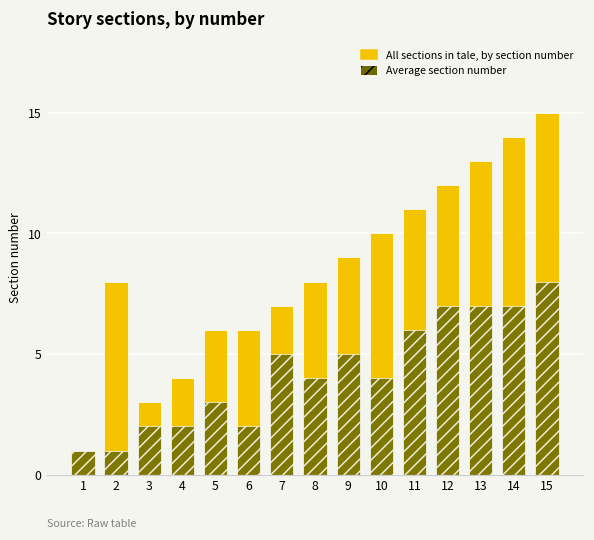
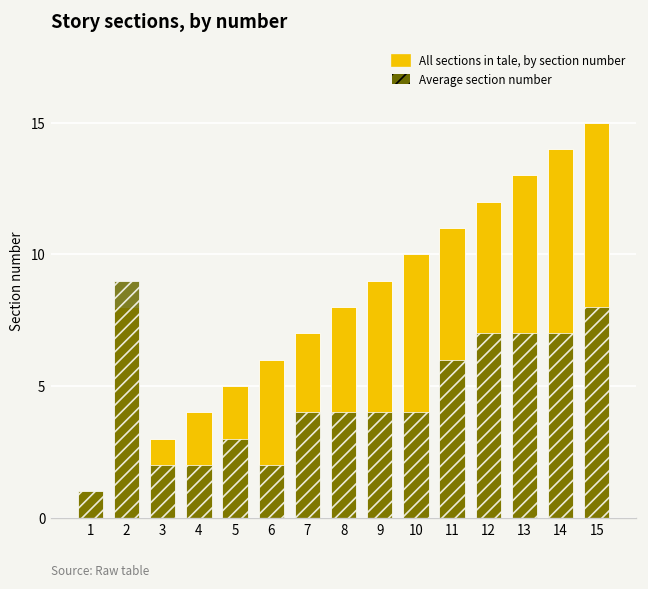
Average section number, 2: 1 -> 9
All sections in tale, by section number, 5: 6 -> 5
Average section number, 7: 5 -> 4
Average section number, 9: 5 -> 4
